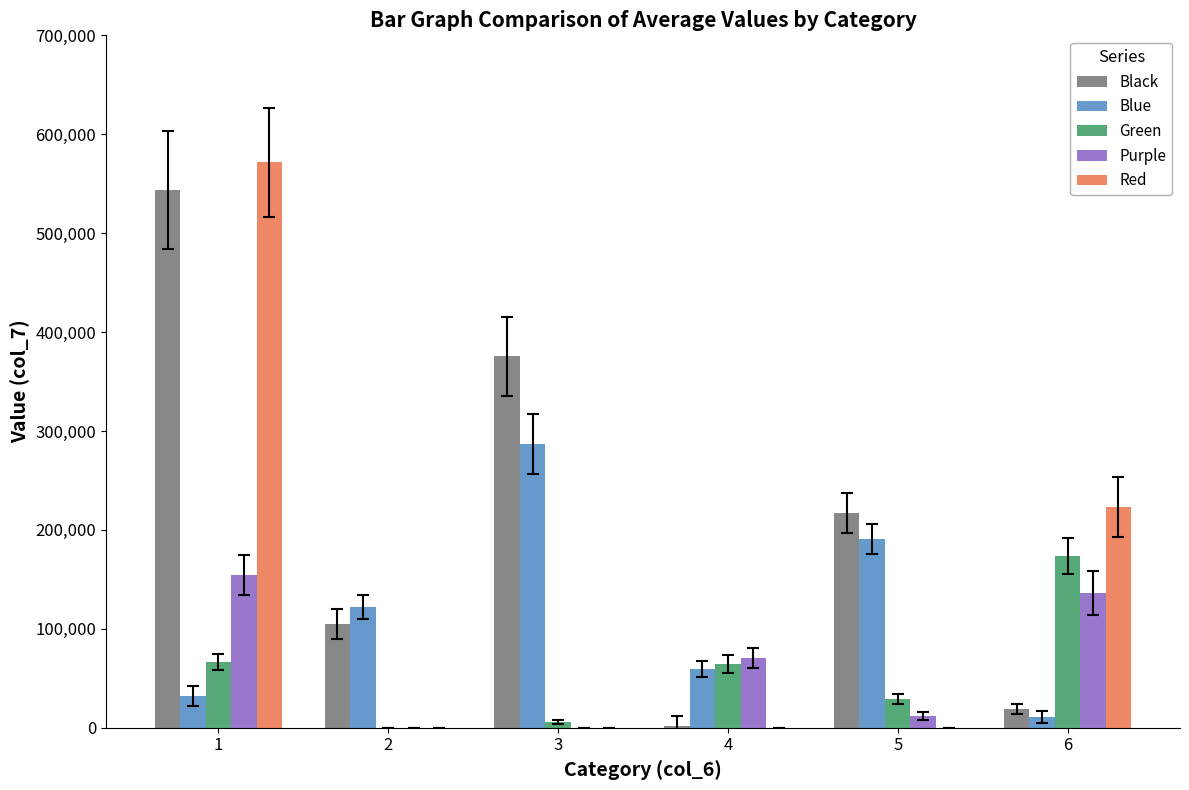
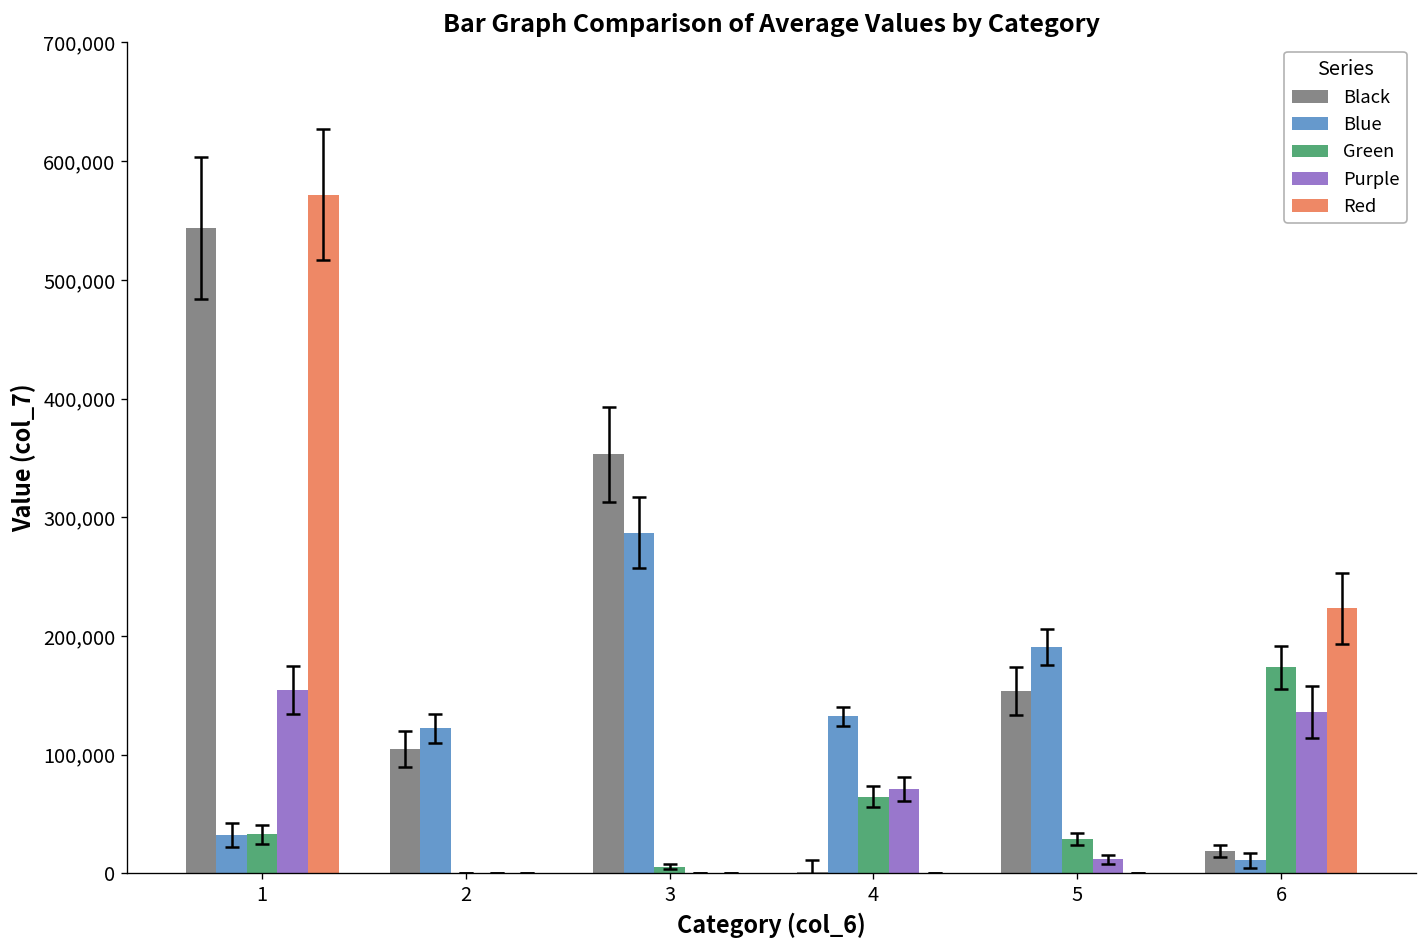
Green, 1: 70,000 -> 30,000
Black, 3: 380,000 -> 350,000
Blue, 4: 60,000 -> 130,000
Black, 5: 220,000 -> 150,000
